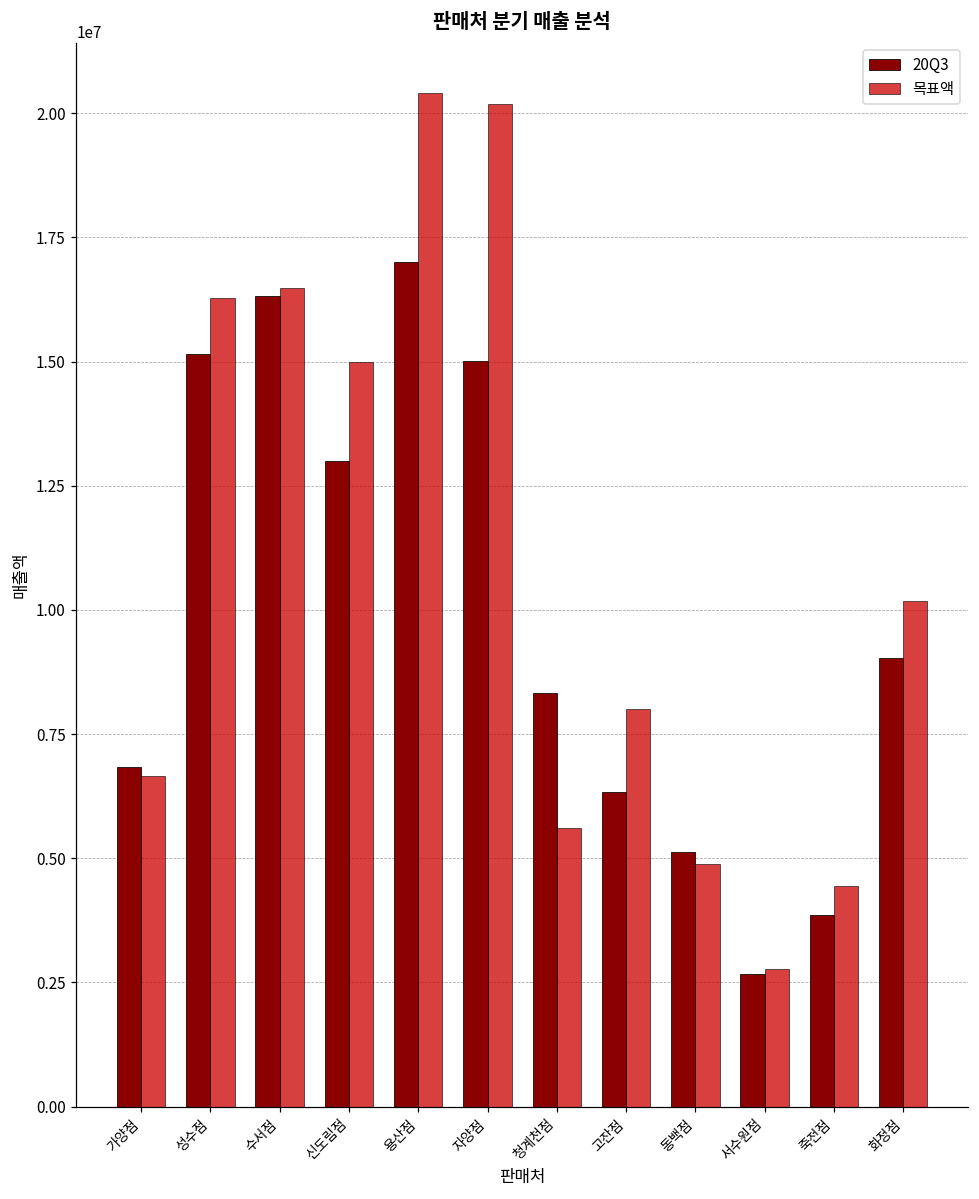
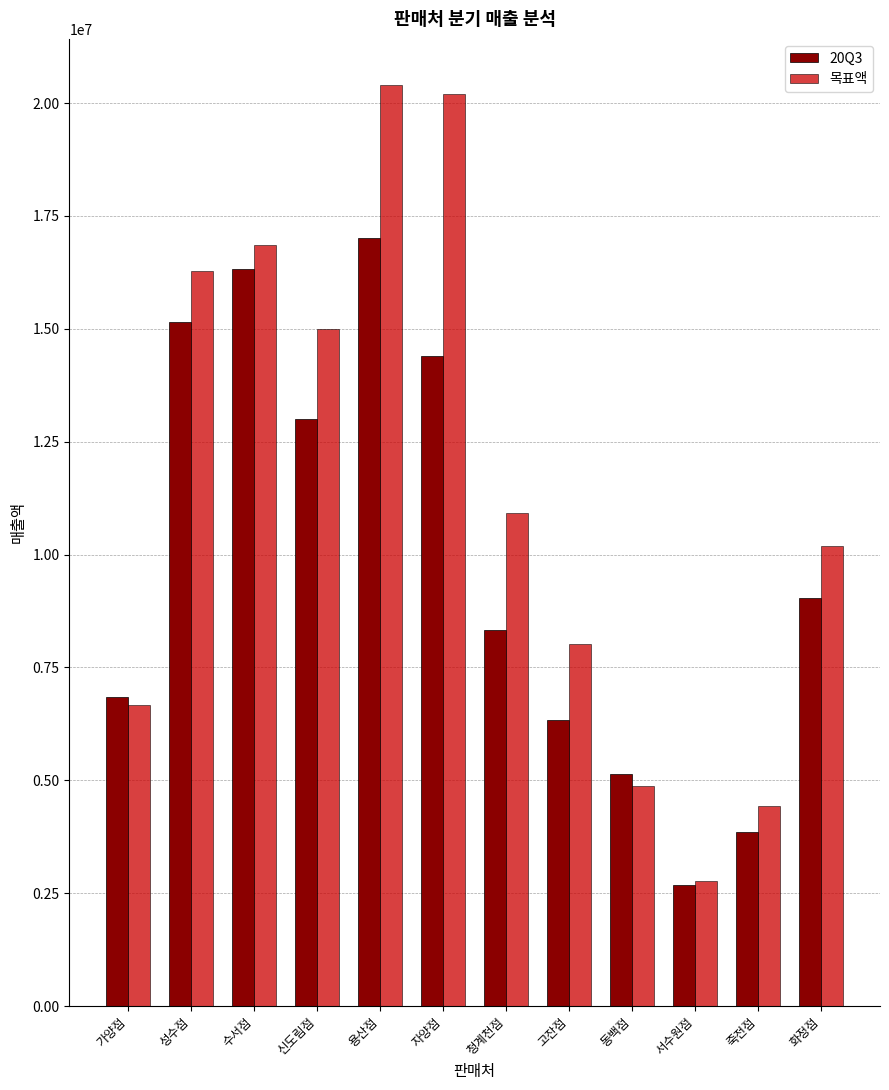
목표액, 수서점: 16500000 -> 16900000
20Q3, 자양점: 15000000 -> 14400000
목표액, 청계천점: 5600000 -> 10900000
